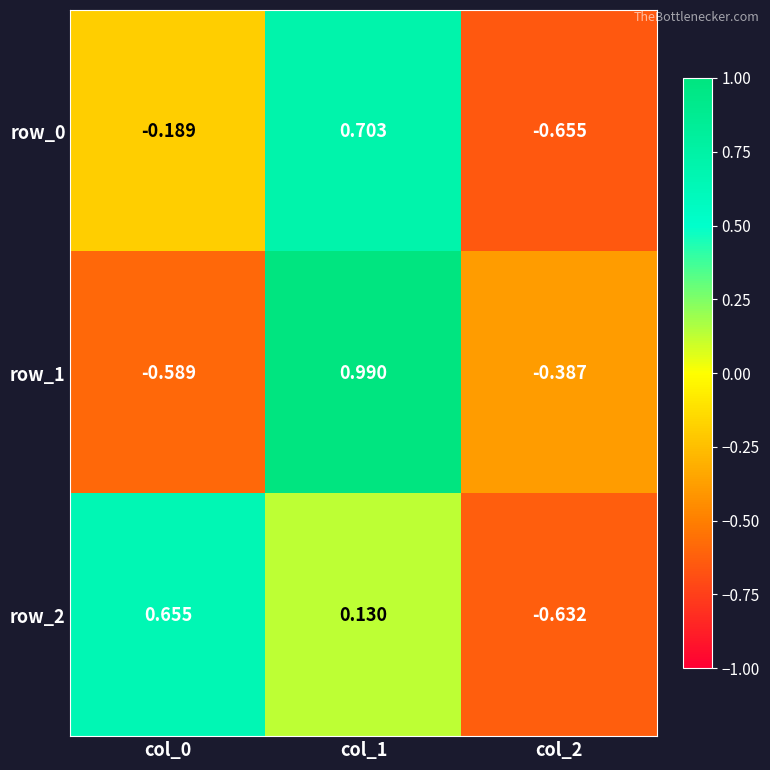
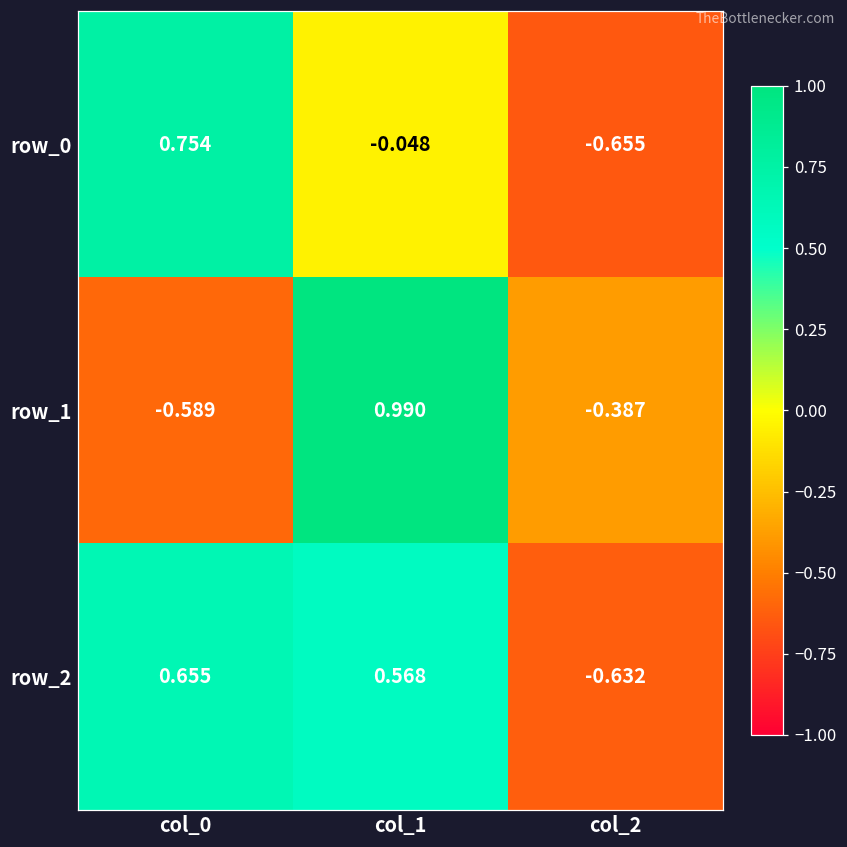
row_0, col_0: -0.189 -> 0.754
row_0, col_1: 0.703 -> -0.048
row_2, col_1: 0.130 -> 0.568
